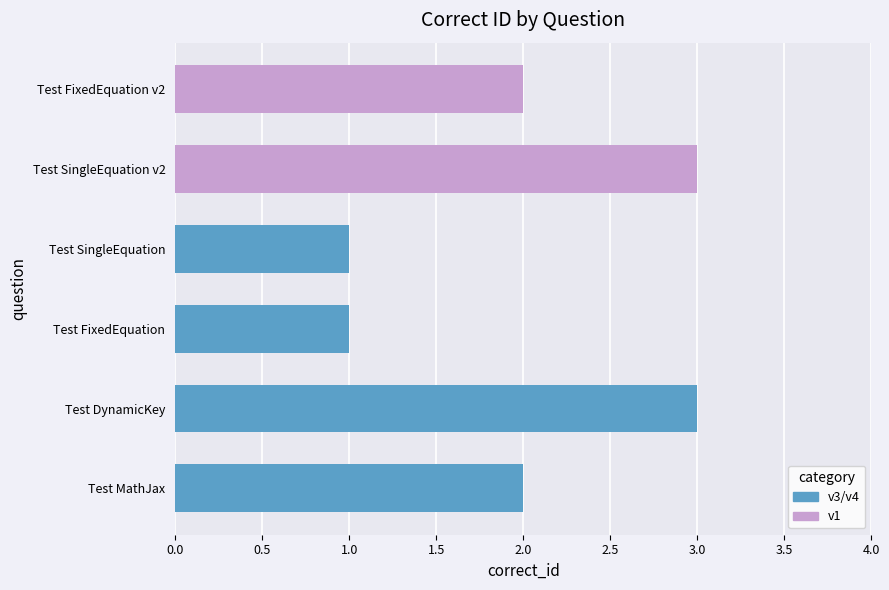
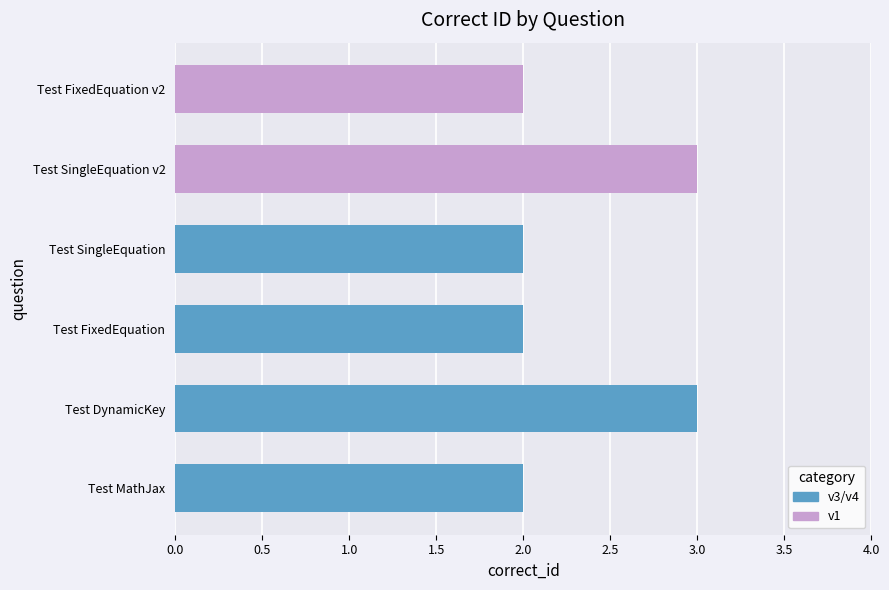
Test SingleEquation: 1 -> 2
Test FixedEquation: 1 -> 2
